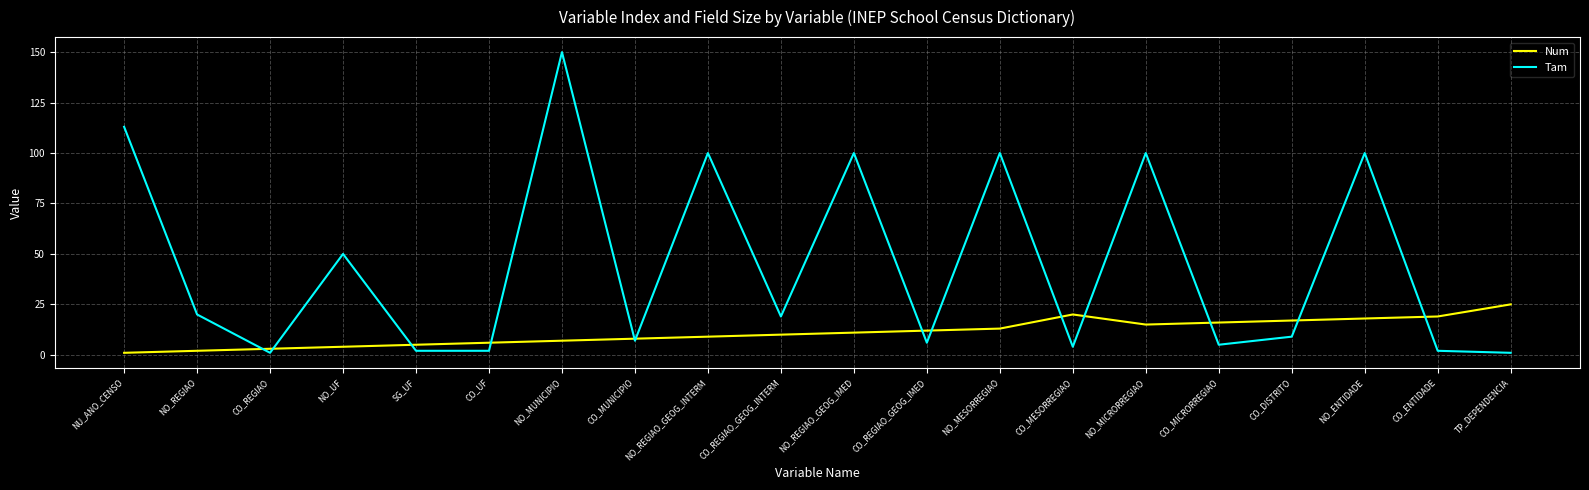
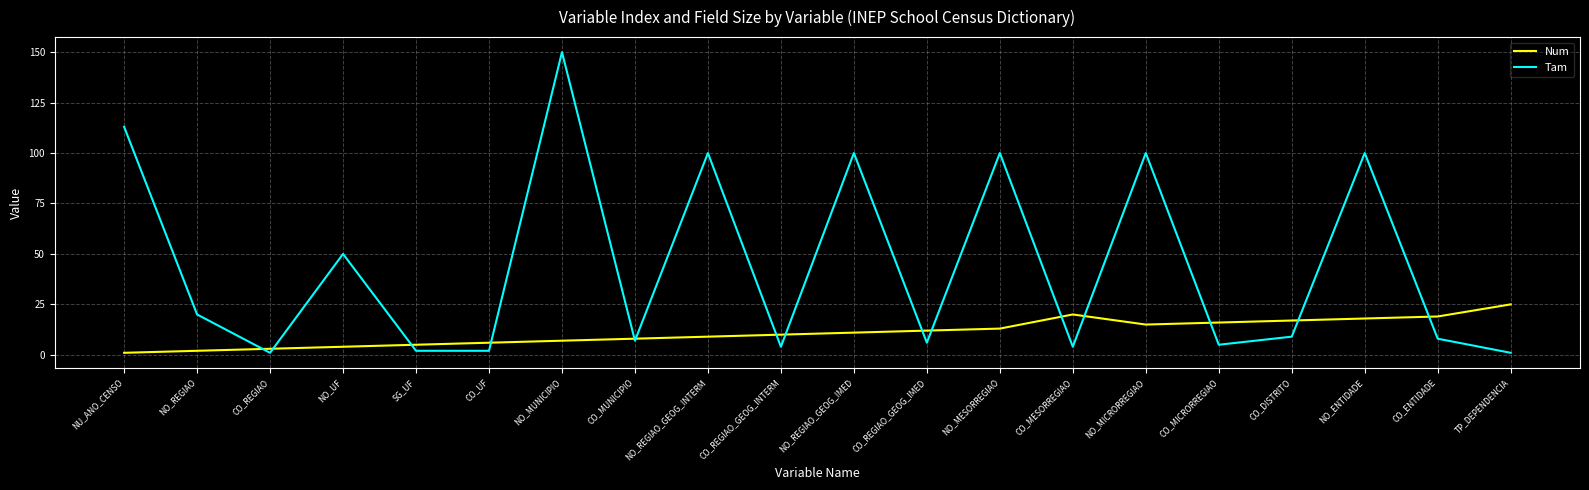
Tam, CO_REGIAO_GEOG_INTERM: 19 -> 4
Tam, CO_ENTIDADE: 2 -> 8
